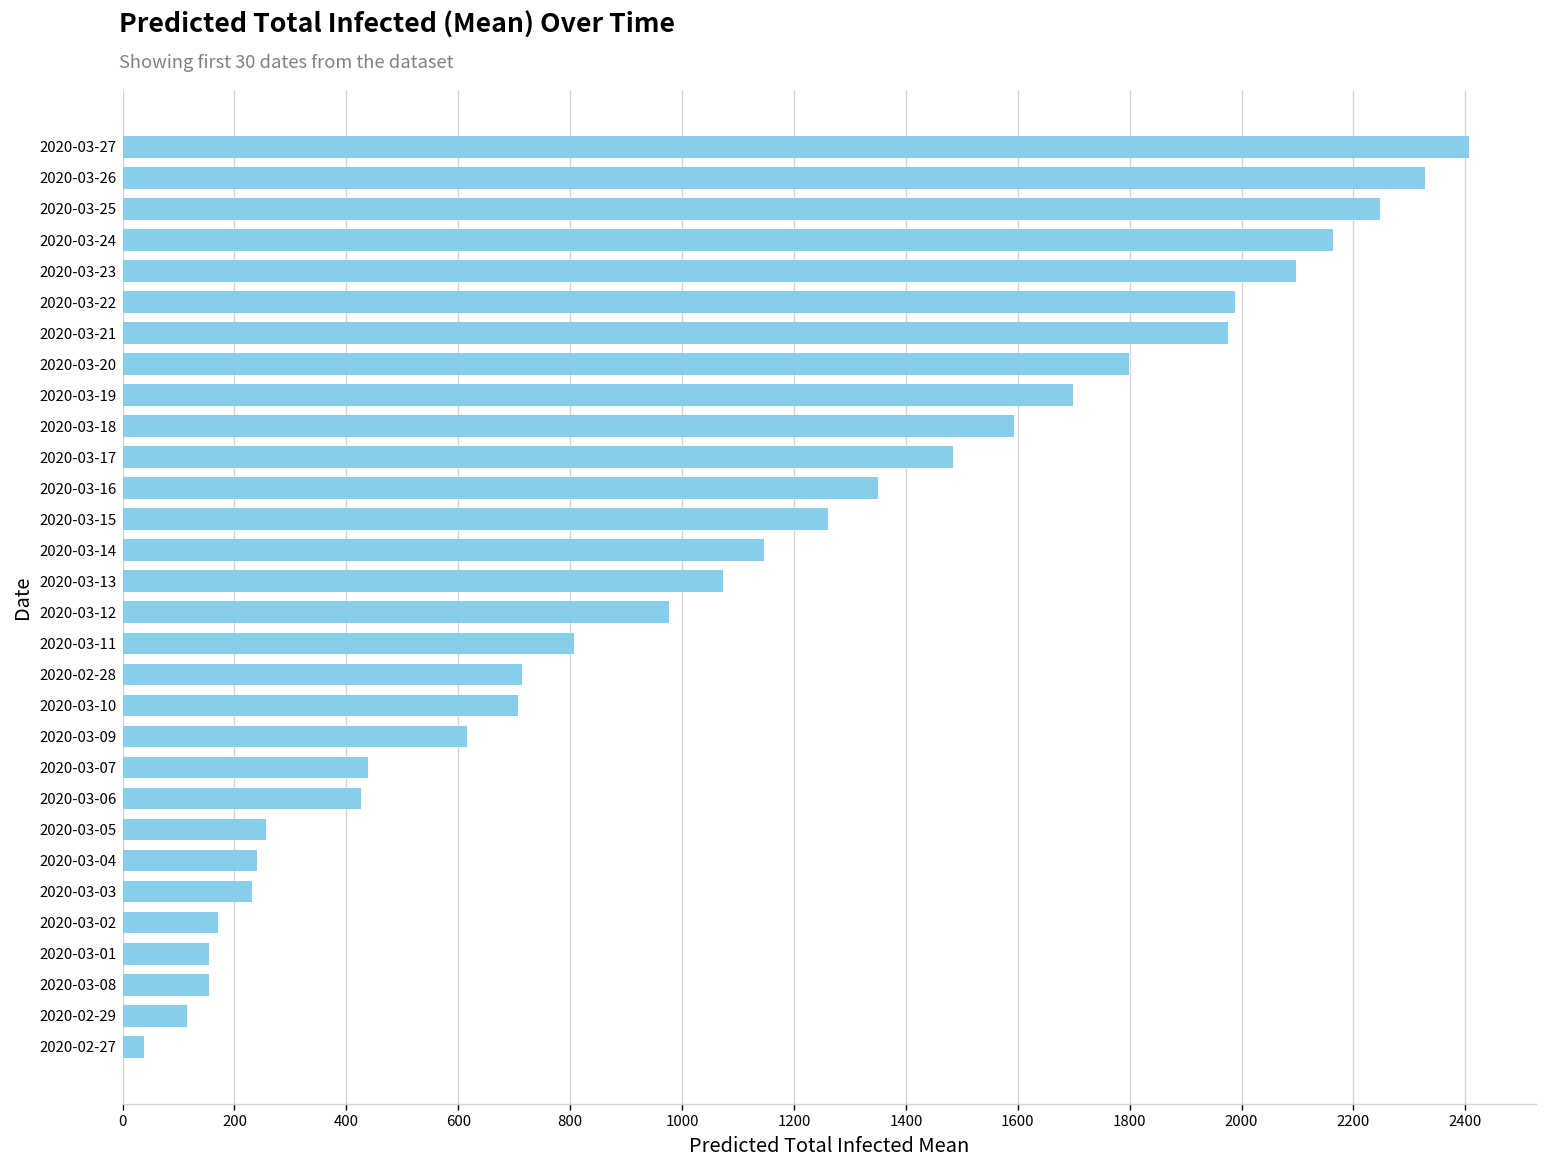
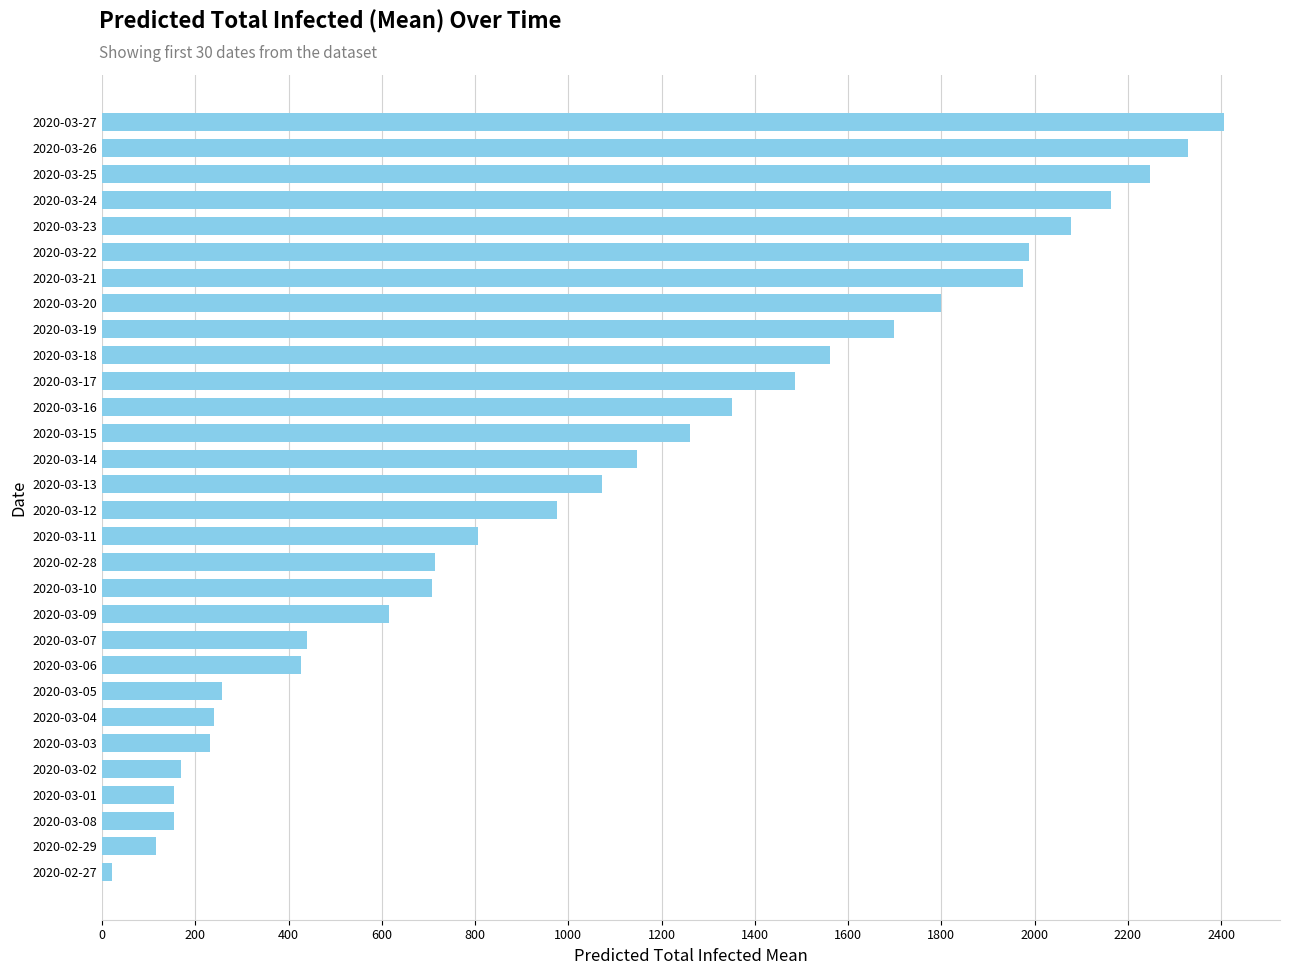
2020-03-23: 2100 -> 2080
2020-03-18: 1590 -> 1560
2020-02-27: 40 -> 20
